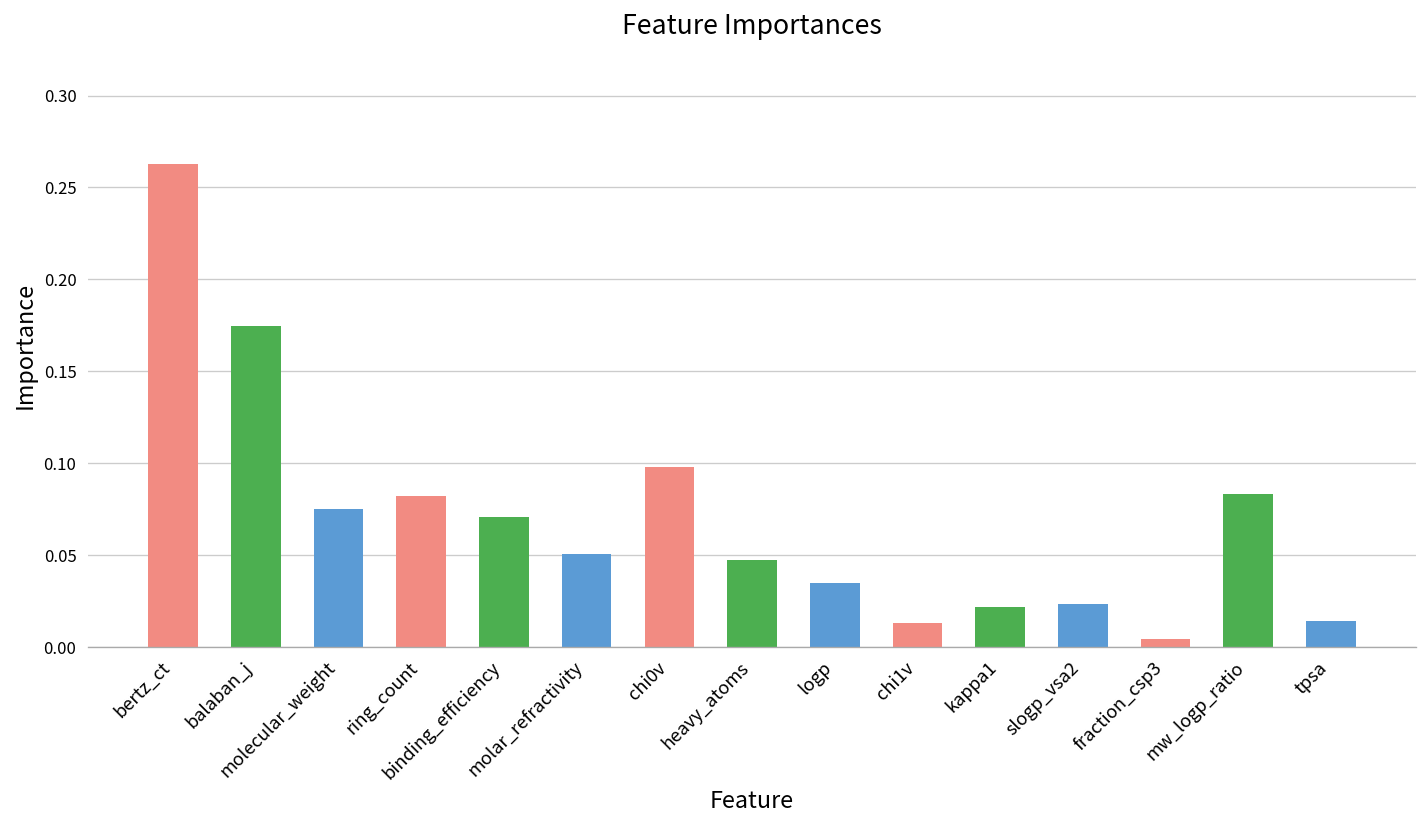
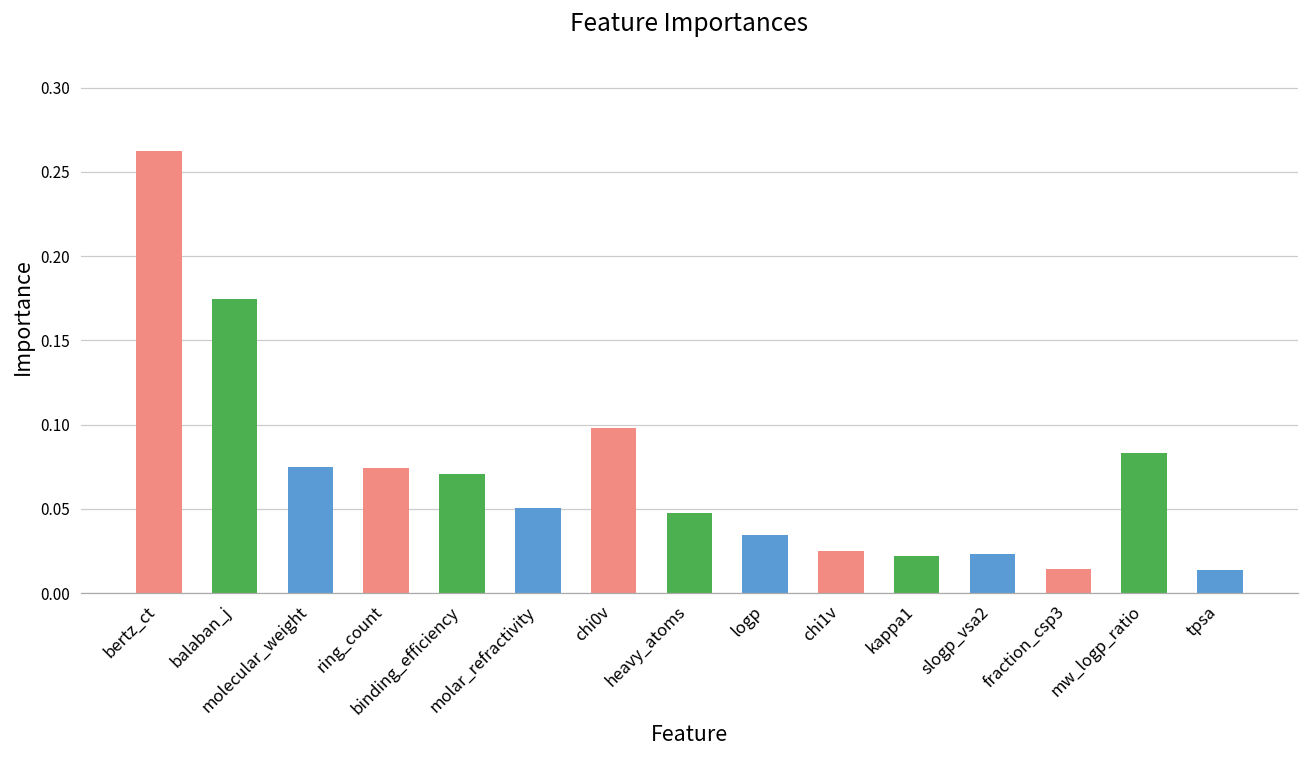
ring_count: 0.082 -> 0.074
chi1v: 0.013 -> 0.025
fraction_csp3: 0.004 -> 0.014
